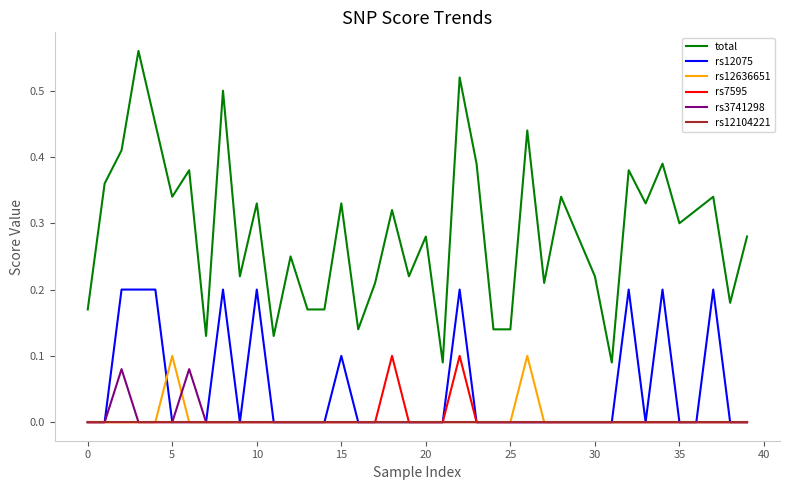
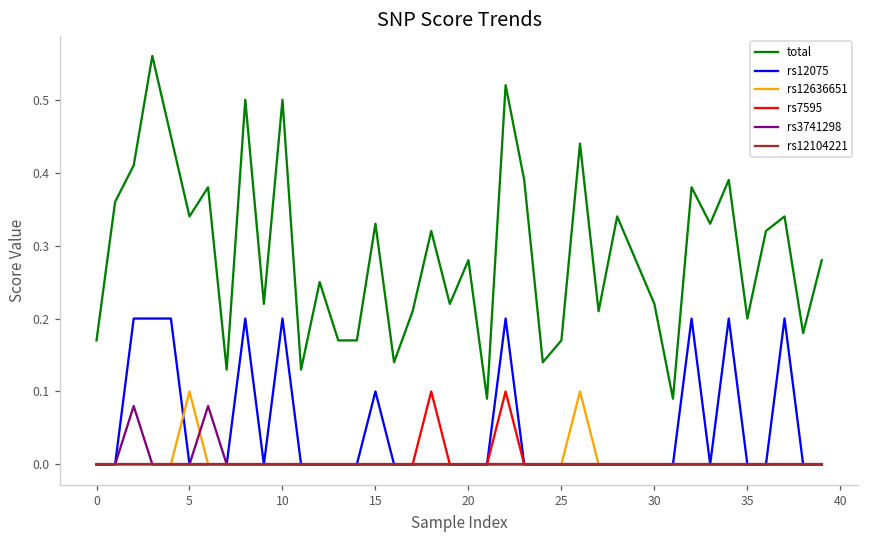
total, 10: 0.33 -> 0.50
total, 25: 0.14 -> 0.17
total, 35: 0.3 -> 0.2
